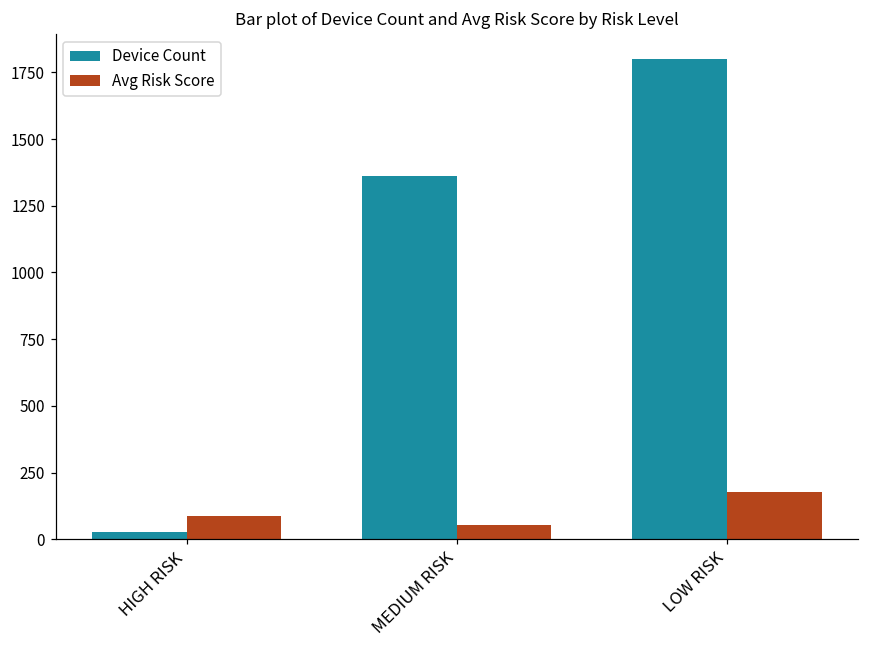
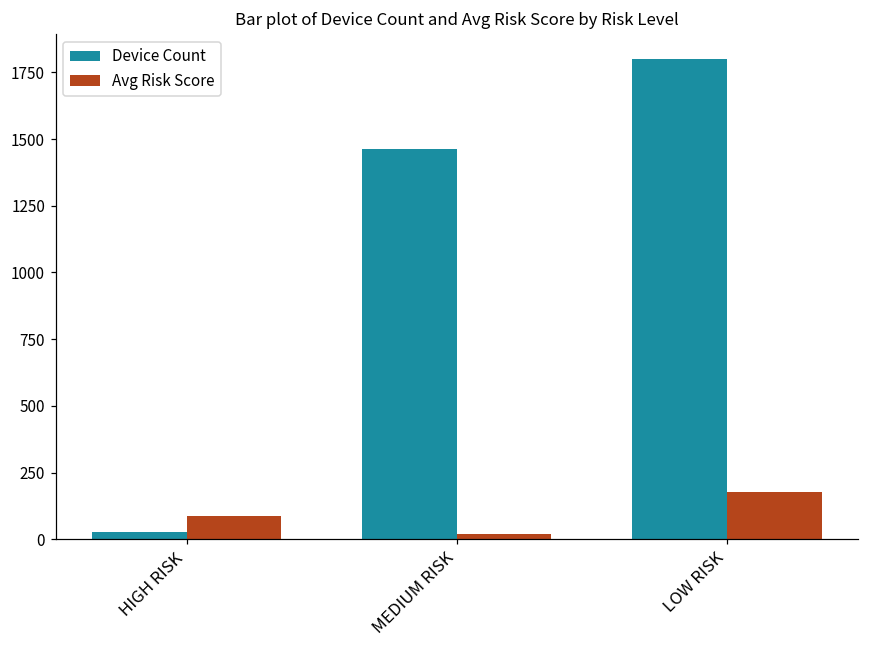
Device Count, MEDIUM RISK: 1360 -> 1460
Avg Risk Score, MEDIUM RISK: 50 -> 20
